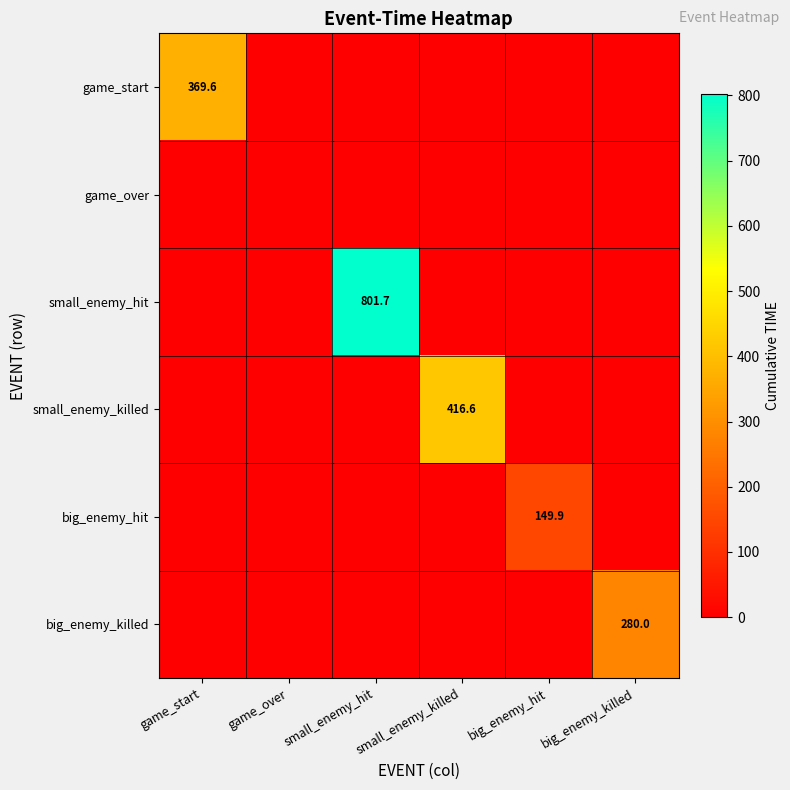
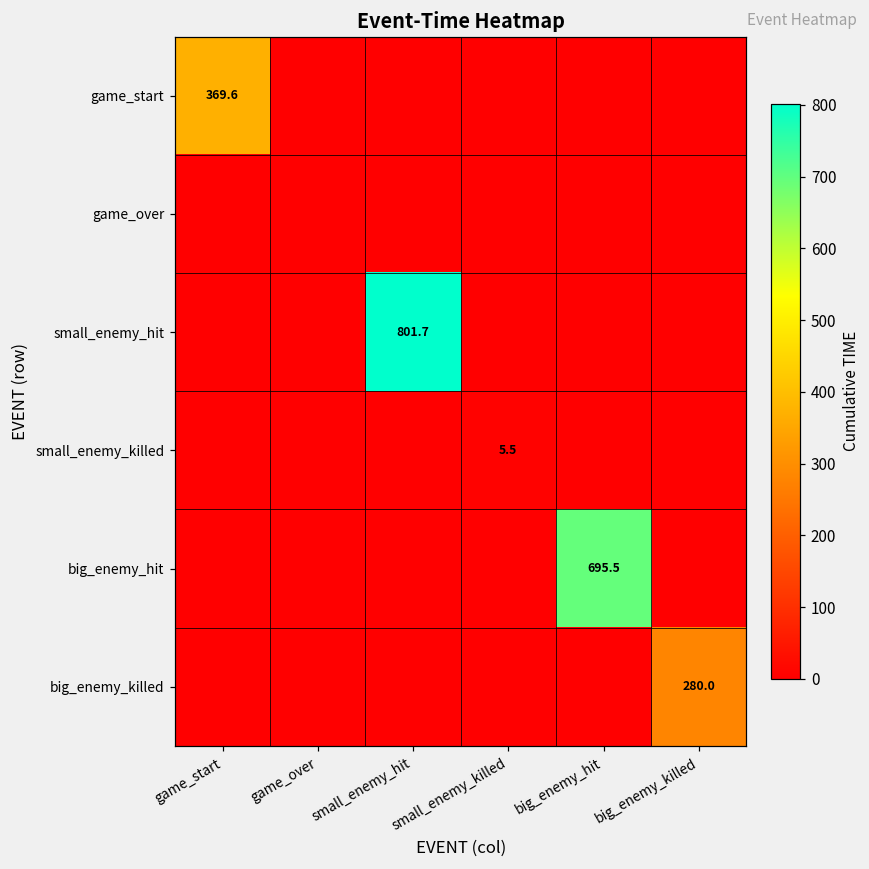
small_enemy_killed, small_enemy_killed: 416.6 -> 5.5
big_enemy_hit, big_enemy_hit: 149.9 -> 695.5
